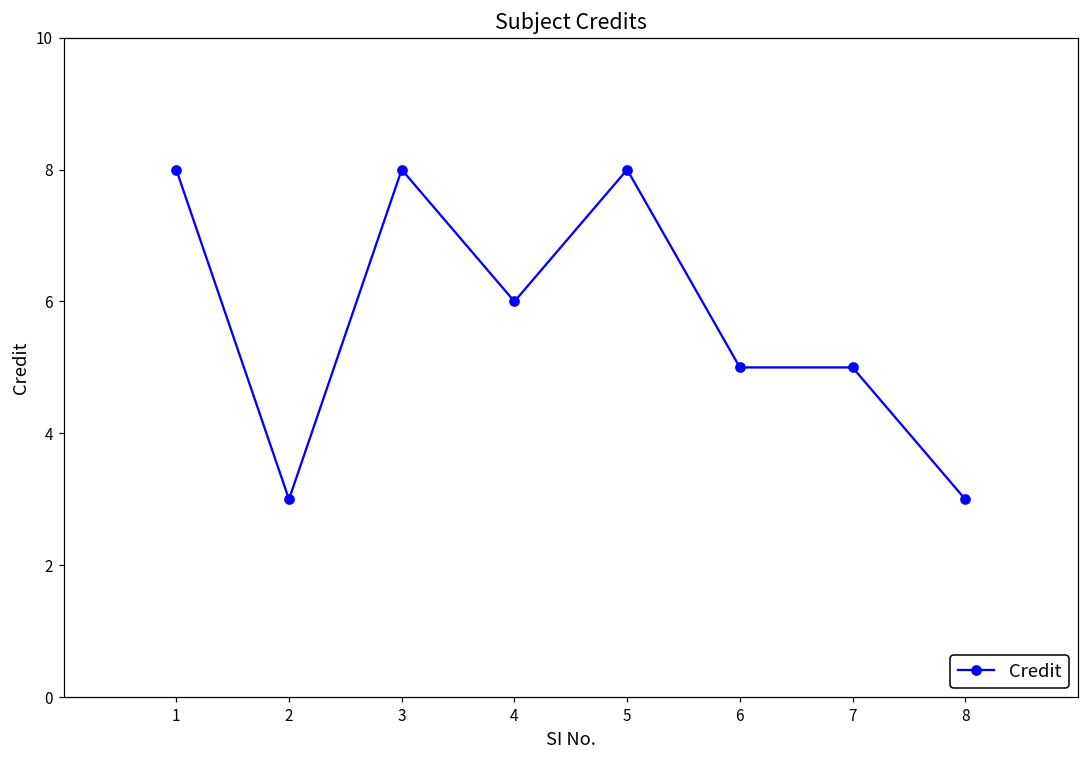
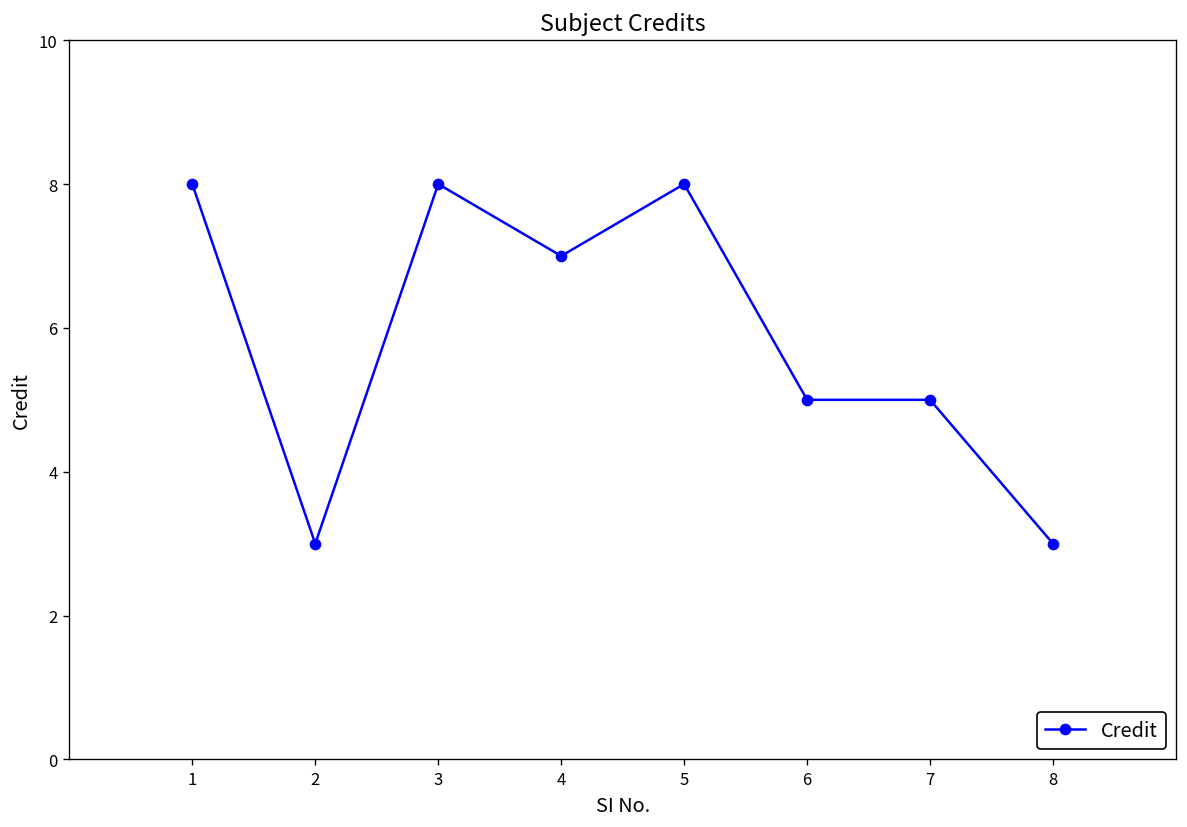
4: 6 -> 7
